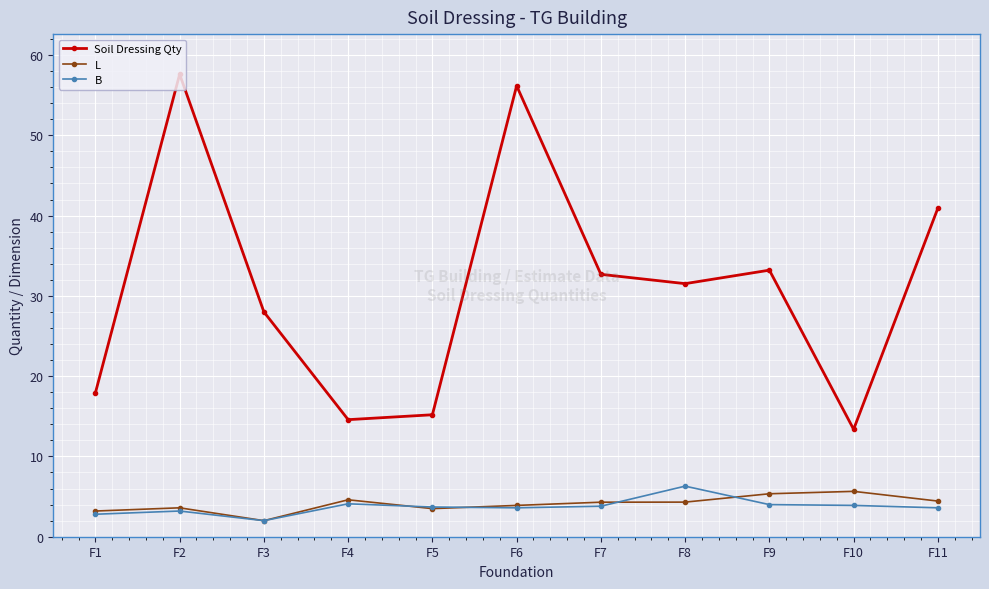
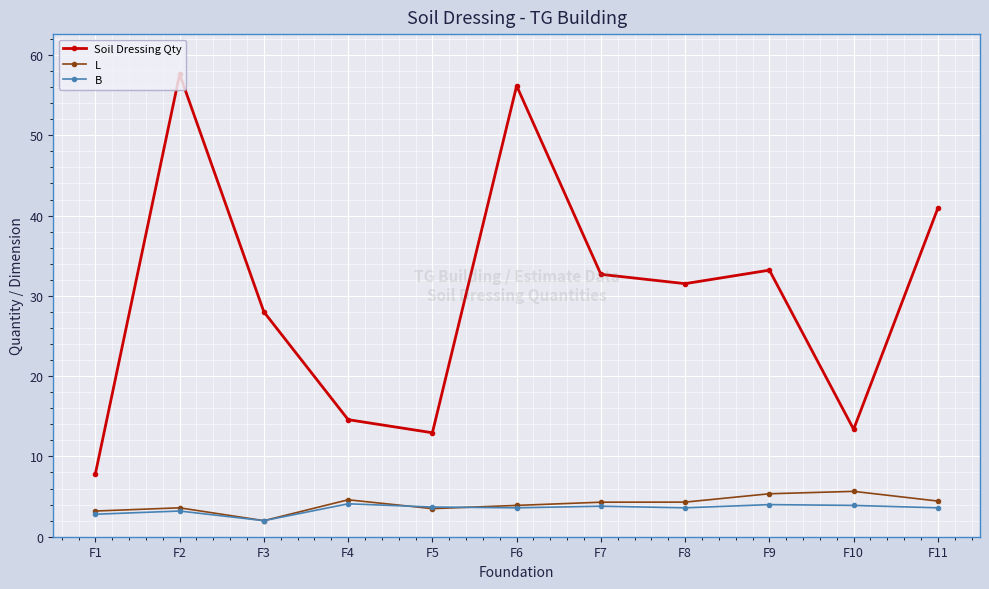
Soil Dressing Qty, F1: 18 -> 8
Soil Dressing Qty, F5: 15 -> 13
B, F8: 6 -> 4
